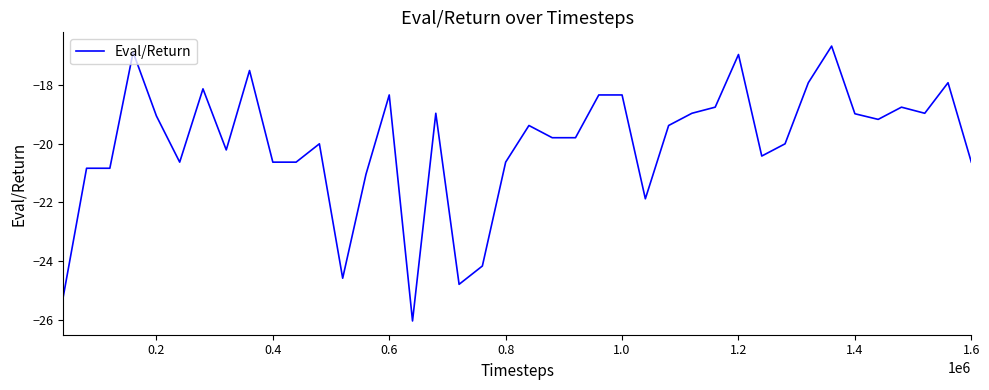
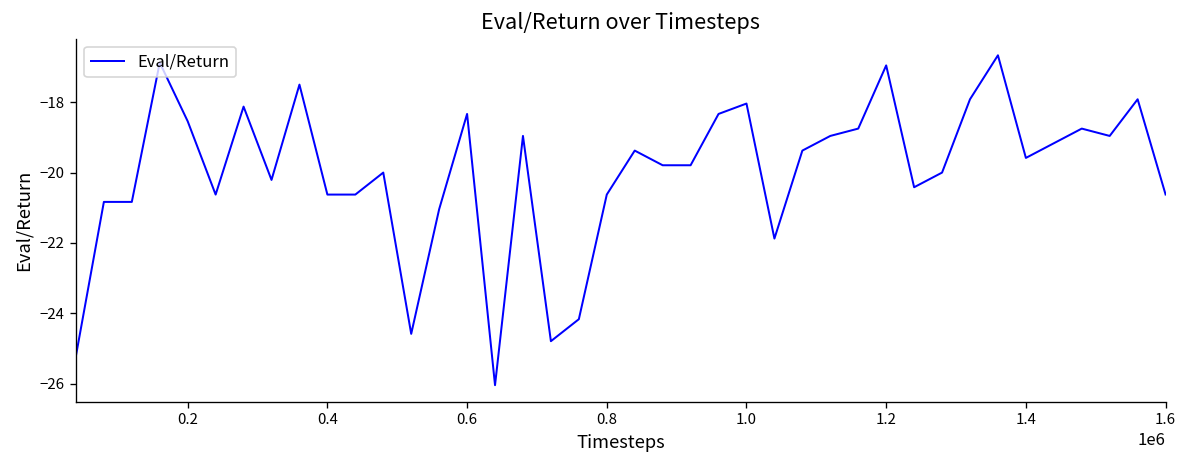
0.2: -19.0 -> -18.5
1.0: -18.3 -> -18.0
1.4: -19.0 -> -19.6
